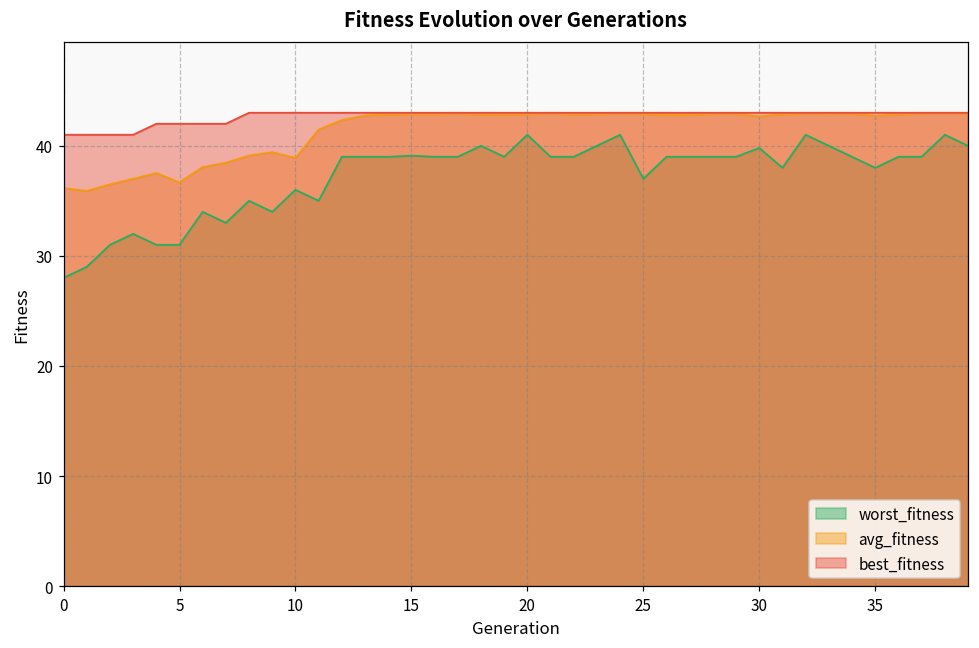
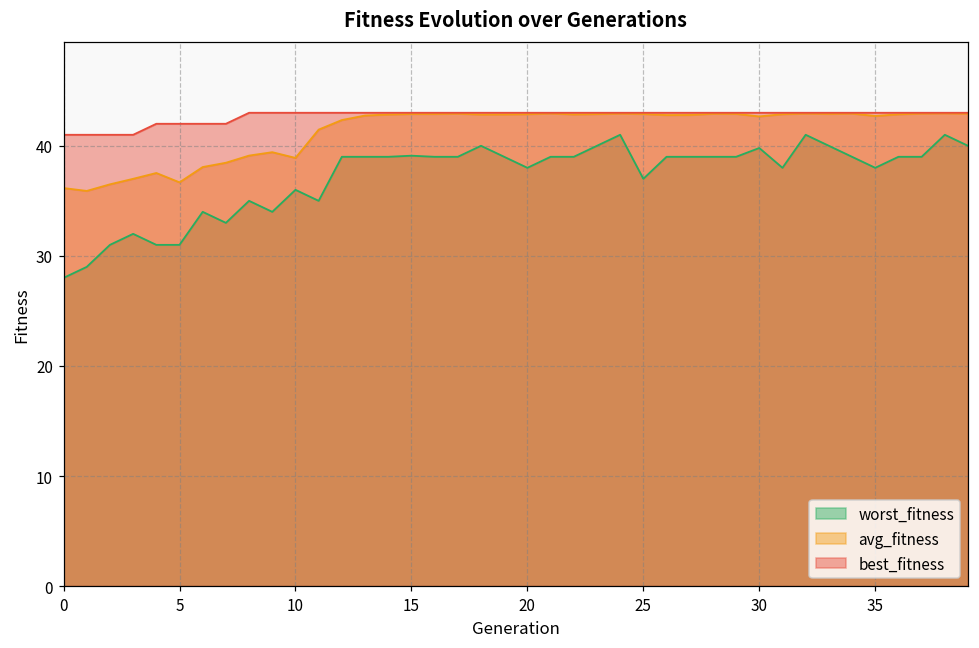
worst_fitness, 20: 41 -> 38
